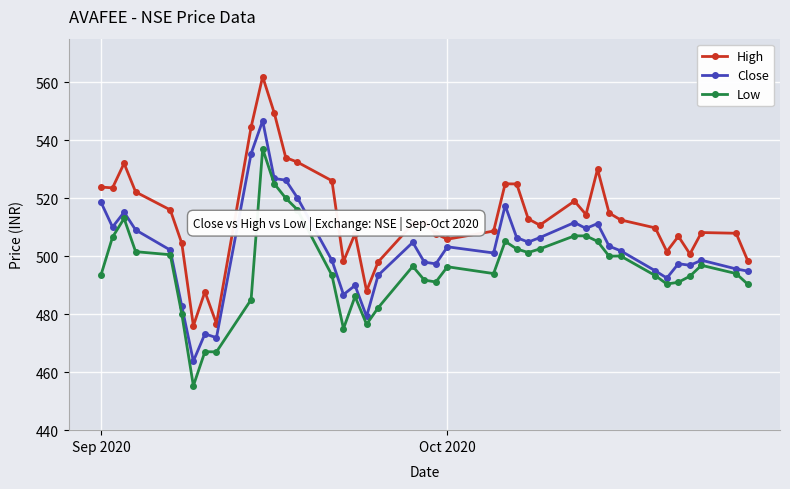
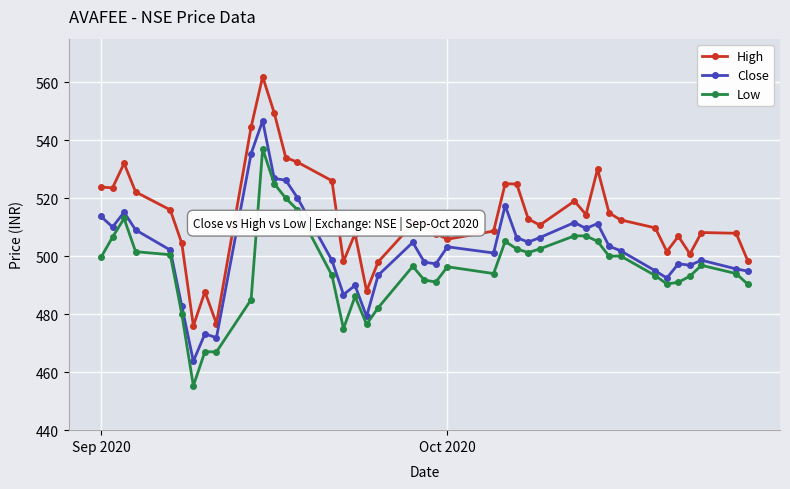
Close, Sep 2020: 519 -> 514
Low, Sep 2020: 494 -> 500
